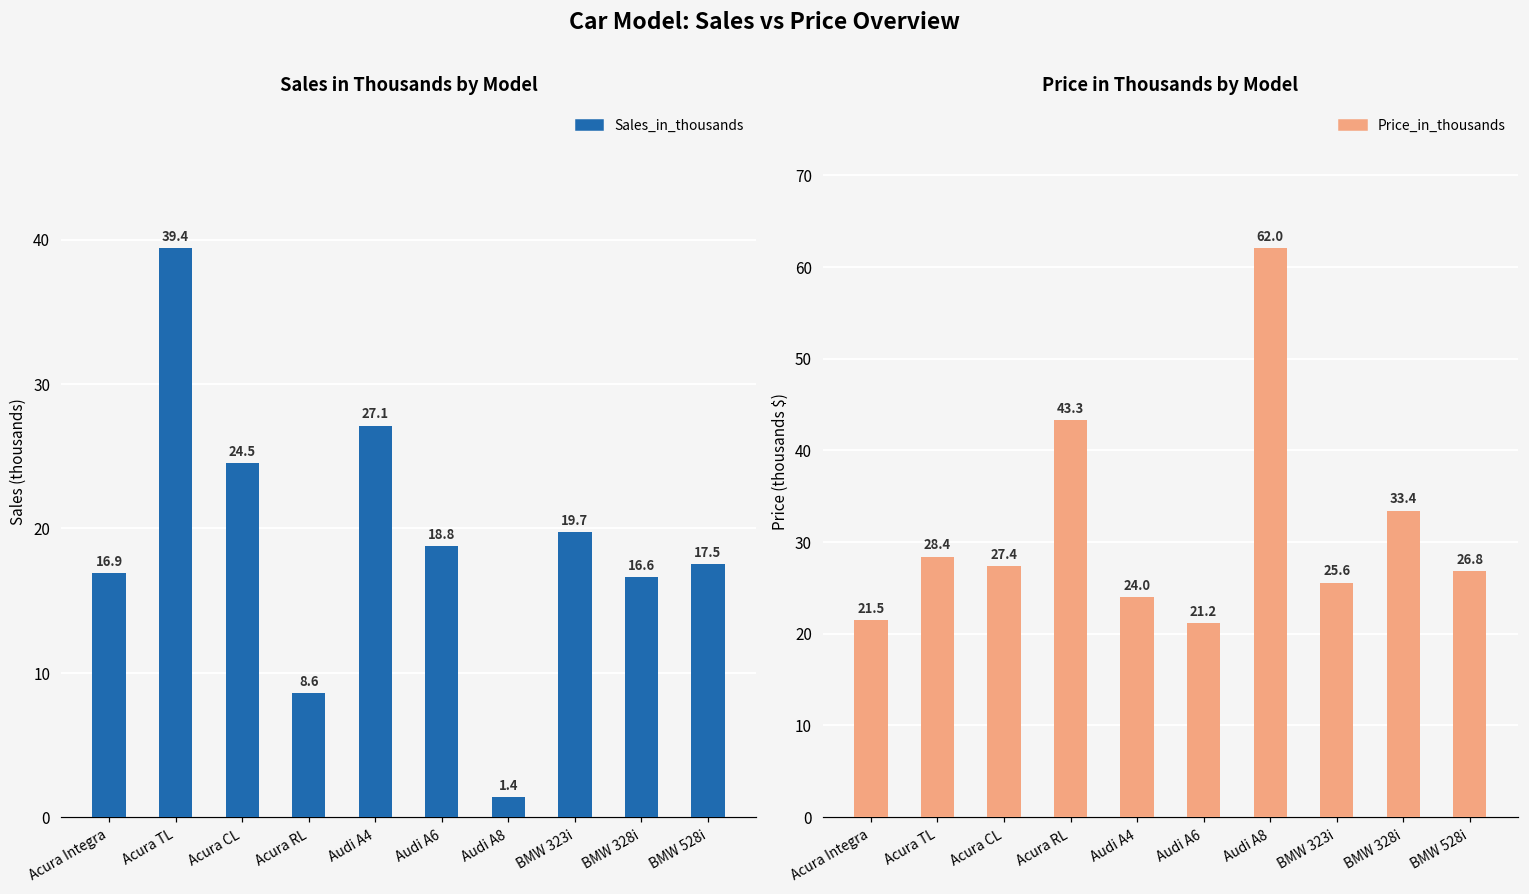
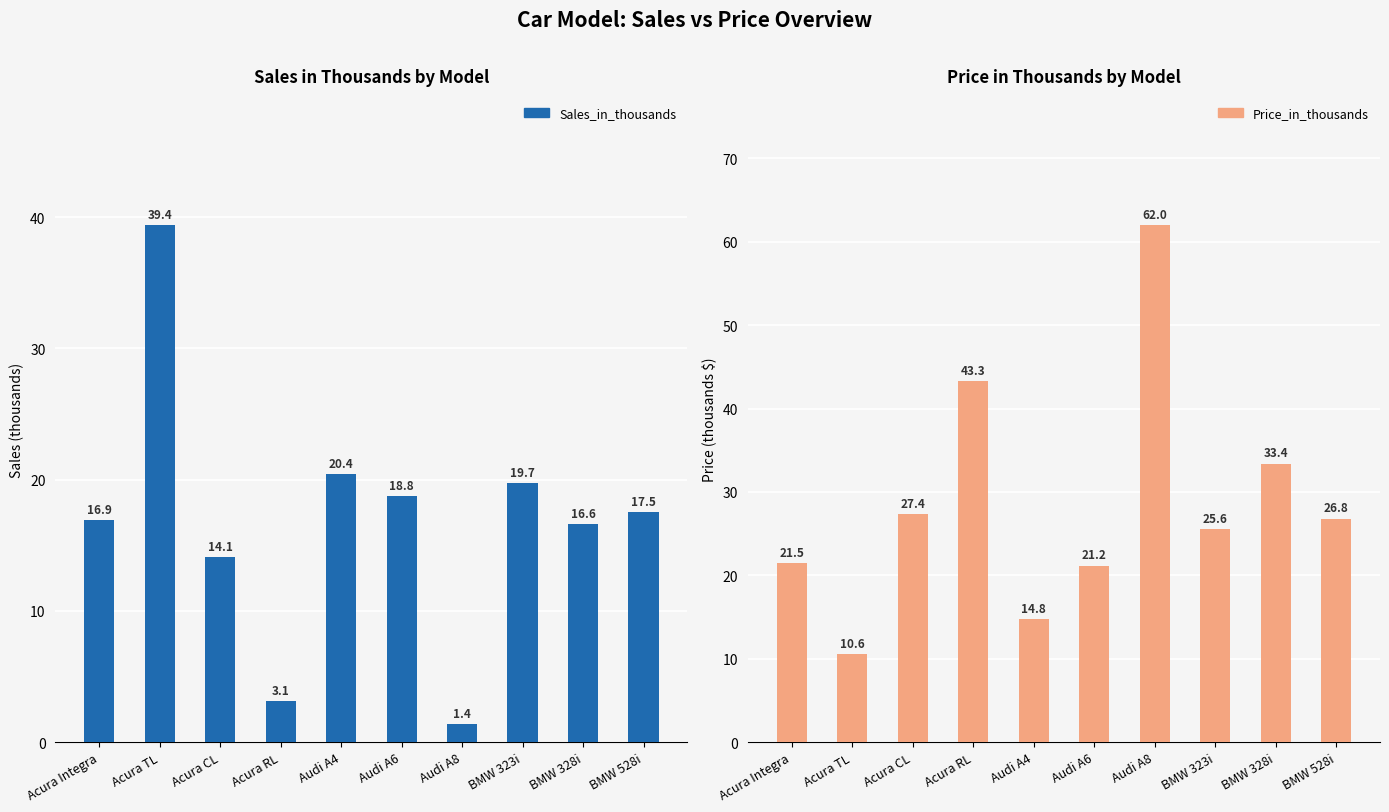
Sales in Thousands by Model, Acura CL: 24.5 -> 14.1
Sales in Thousands by Model, Acura RL: 8.6 -> 3.1
Sales in Thousands by Model, Audi A4: 27.1 -> 20.4
Price in Thousands by Model, Acura TL: 28.4 -> 10.6
Price in Thousands by Model, Audi A4: 24.0 -> 14.8
